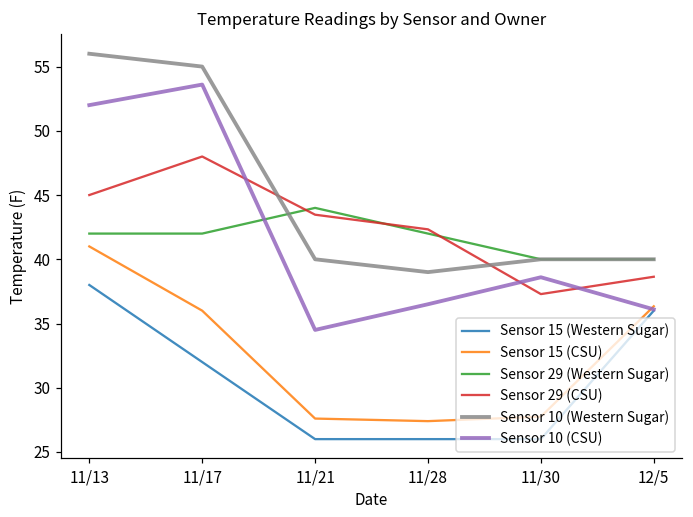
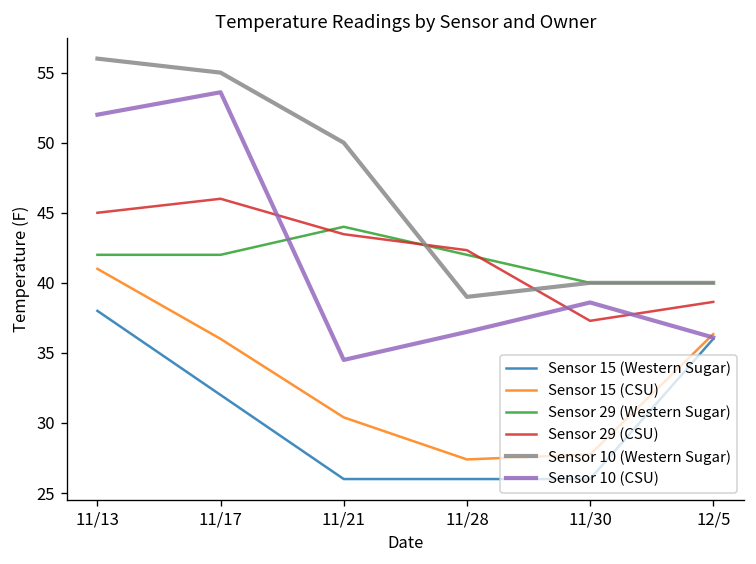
Sensor 29 (CSU), 11/17: 48 -> 46
Sensor 15 (CSU), 11/21: 27.6 -> 30.4
Sensor 10 (Western Sugar), 11/21: 40 -> 50
